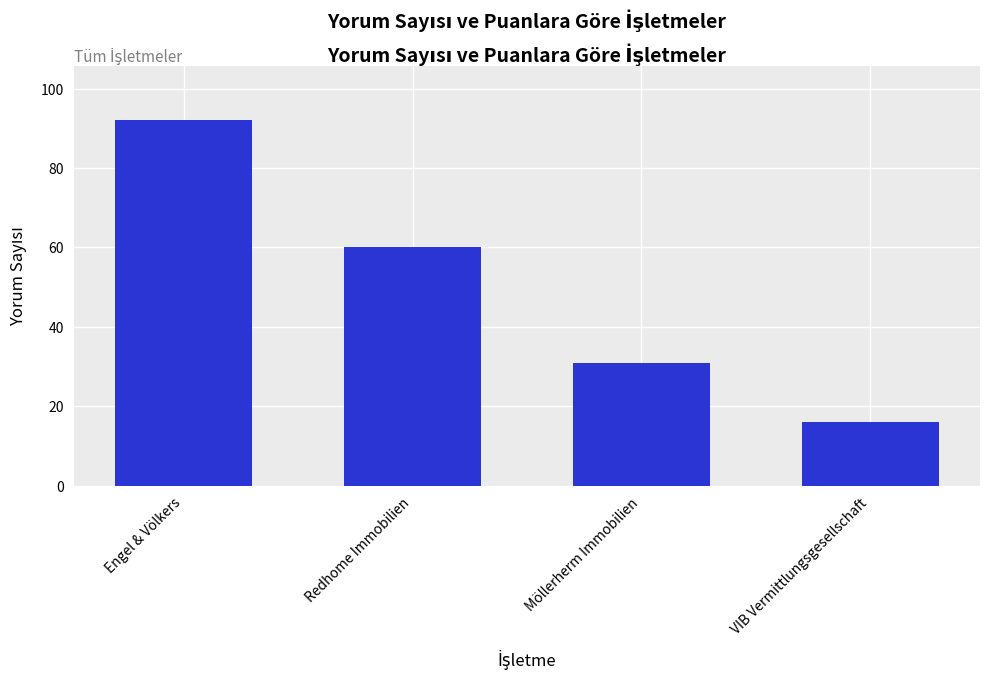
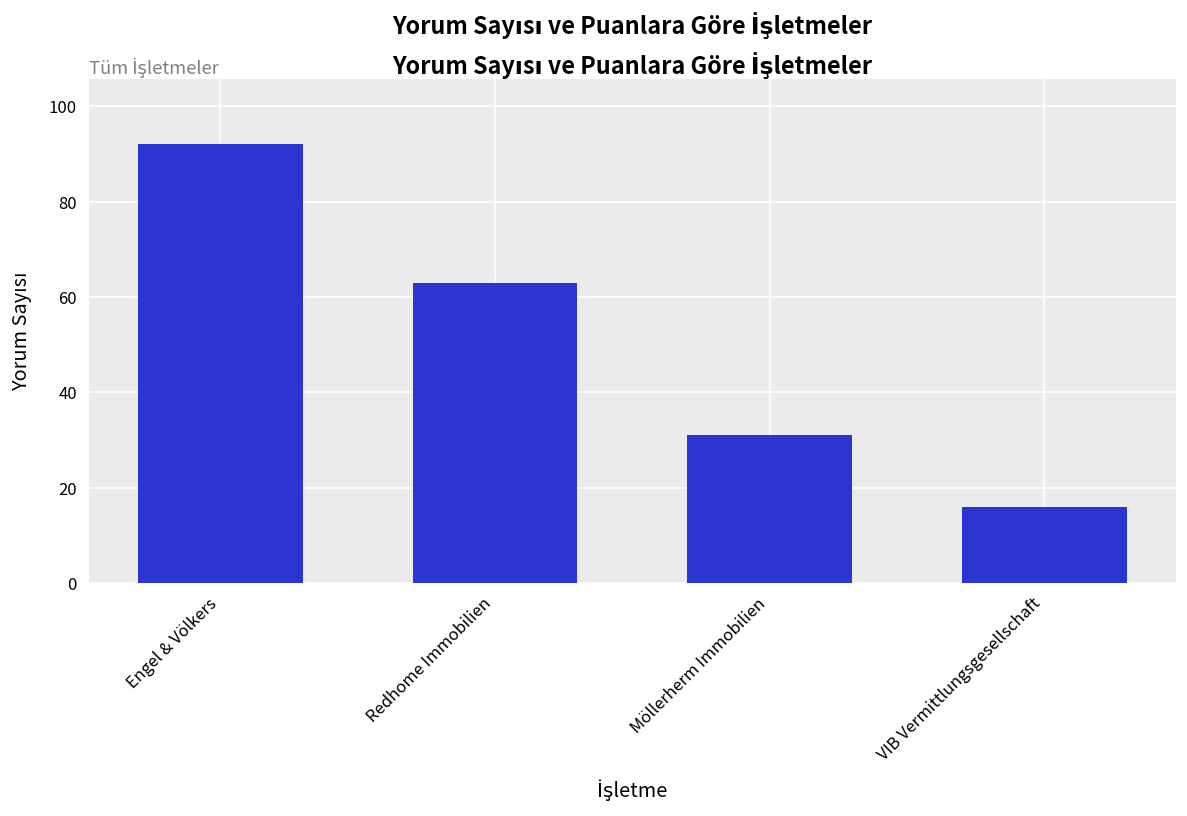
Redhome Immobilien: 60 -> 63
